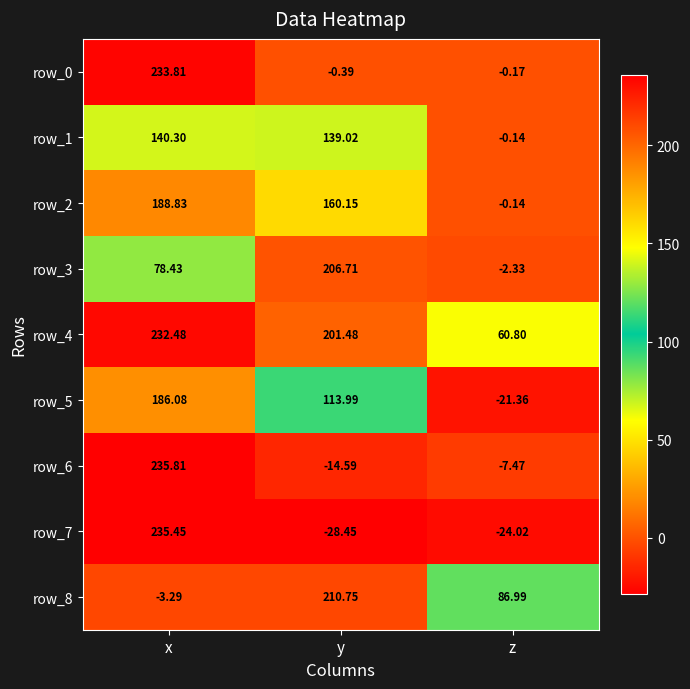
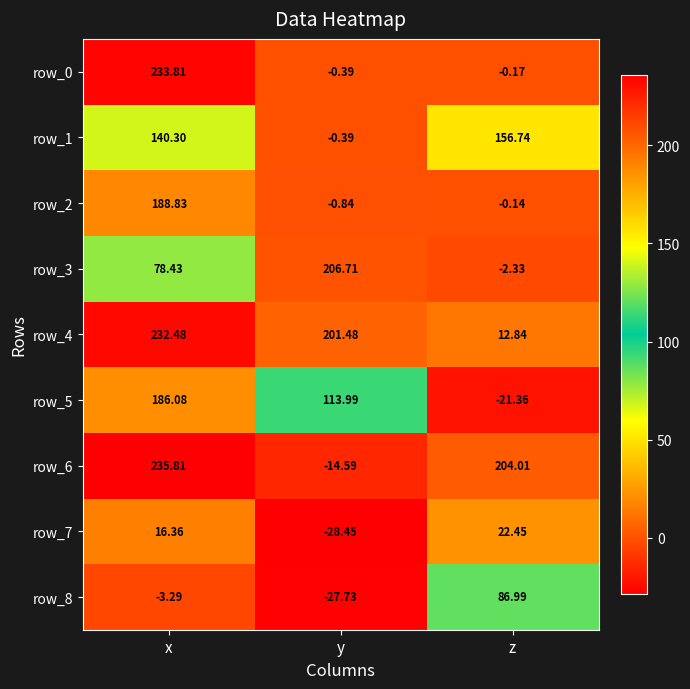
row_1, y: 139.02 -> -0.39
row_1, z: -0.14 -> 156.74
row_2, y: 160.15 -> -0.84
row_4, z: 60.80 -> 12.84
row_6, z: -7.47 -> 204.01
row_7, x: 235.45 -> 16.36
row_7, z: -24.02 -> 22.45
row_8, y: 210.75 -> -27.73
